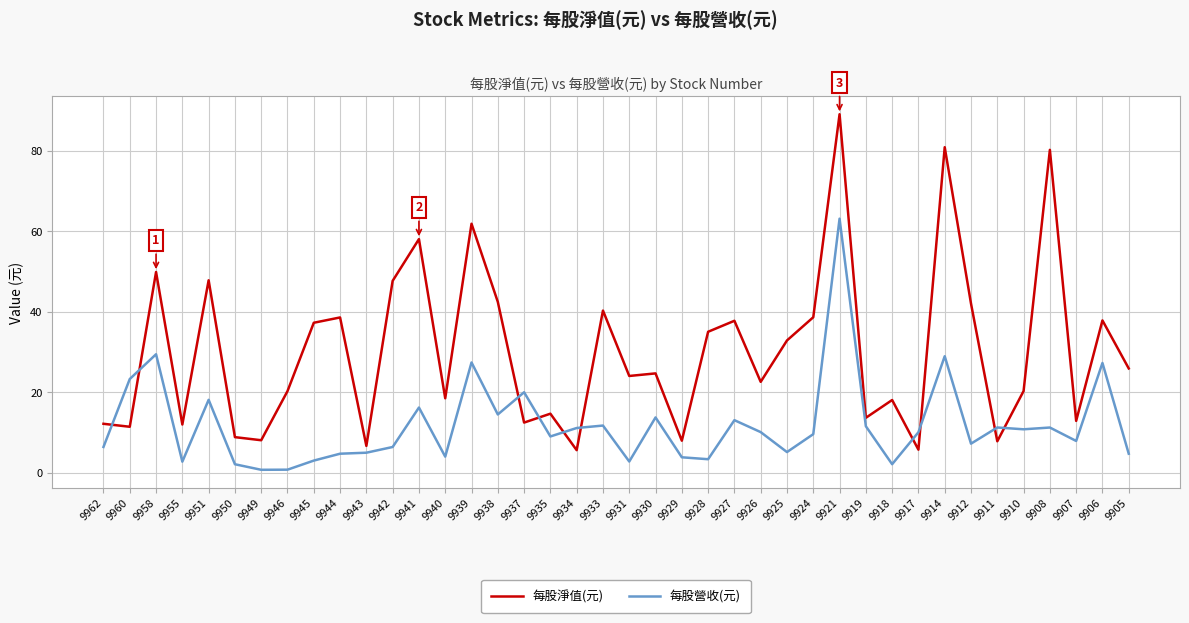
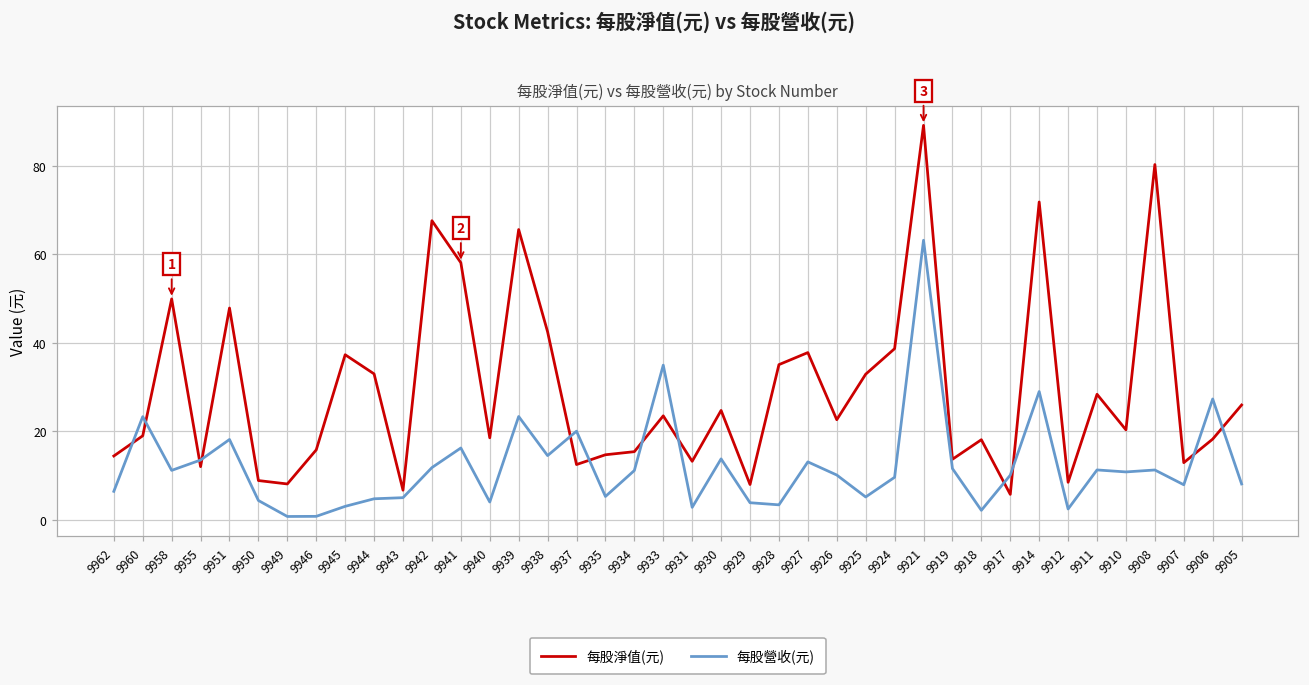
每股淨值(元), 9962: 12 -> 14
每股淨值(元), 9960: 11 -> 19
每股營收(元), 9958: 29 -> 11
每股營收(元), 9955: 3 -> 14
每股營收(元), 9950: 2 -> 4
每股淨值(元), 9946: 20 -> 16
每股淨值(元), 9944: 39 -> 33
每股淨值(元), 9942: 48 -> 68
每股營收(元), 9942: 6 -> 12
每股淨值(元), 9939: 62 -> 66
每股營收(元), 9939: 27 -> 23
每股營收(元), 9935: 9 -> 5
每股淨值(元), 9934: 6 -> 15
每股淨值(元), 9933: 40 -> 23
每股營收(元), 9933: 12 -> 35
每股淨值(元), 9931: 24 -> 13
每股淨值(元), 9914: 81 -> 72
每股淨值(元), 9912: 42 -> 8
每股營收(元), 9912: 7 -> 2
每股淨值(元), 9911: 8 -> 28
每股淨值(元), 9906: 38 -> 18
每股營收(元), 9905: 5 -> 8
